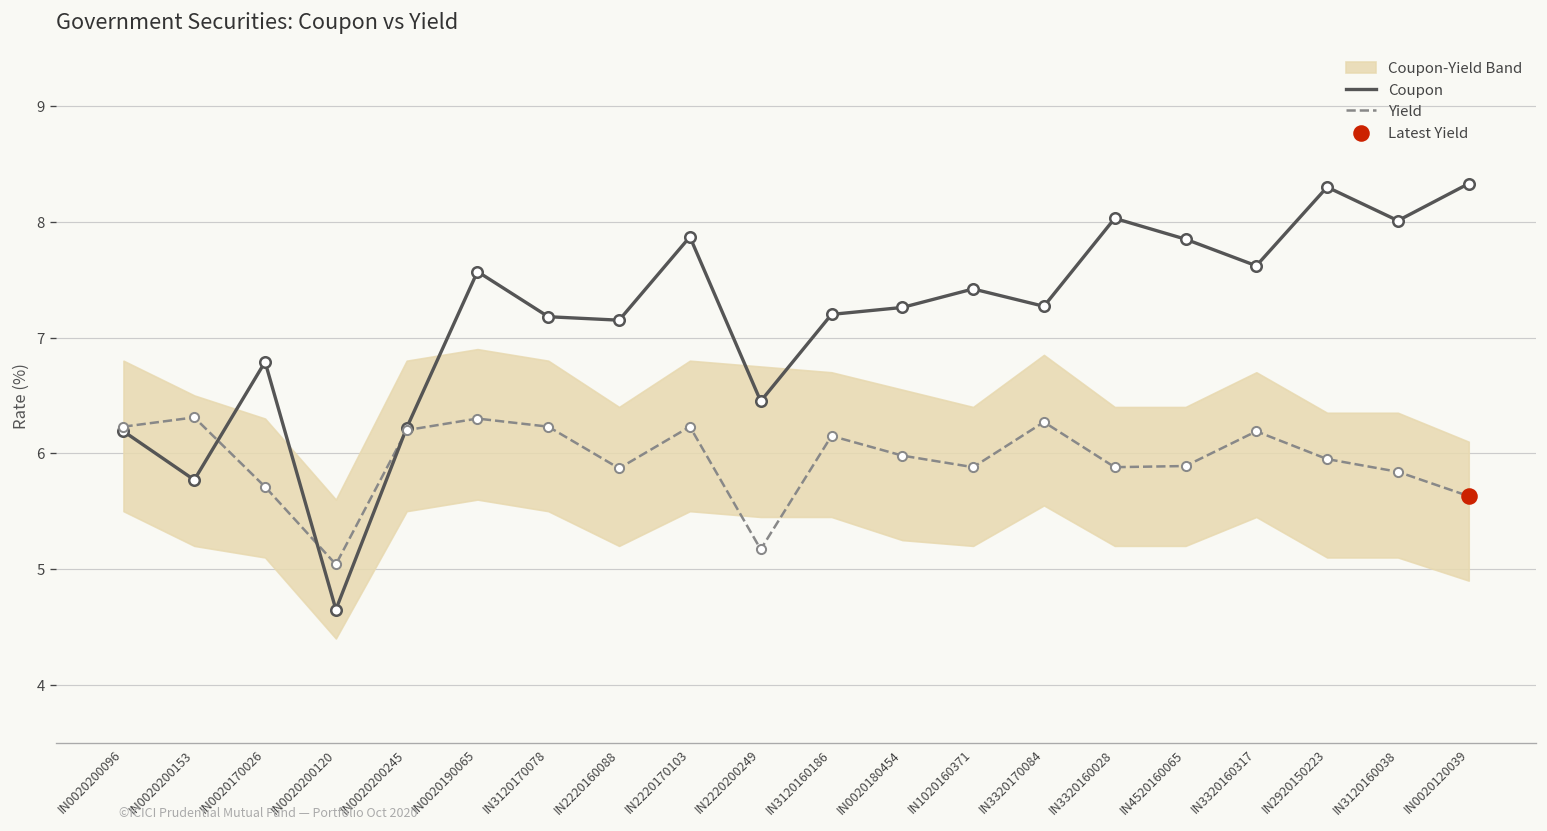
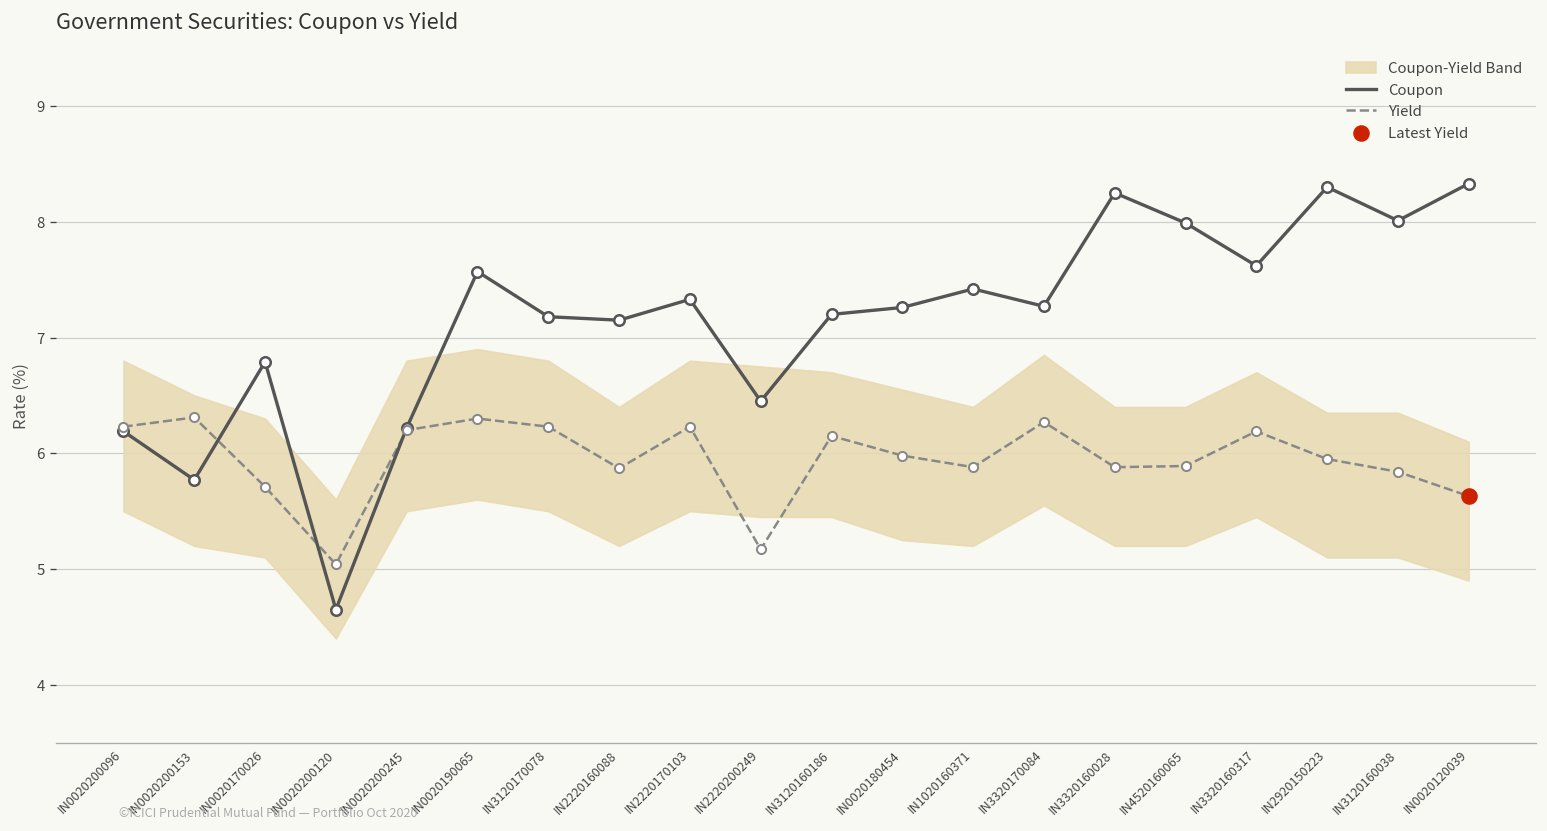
Coupon, IN2220170103: 7.9 -> 7.3
Coupon, IN3320160028: 8.0 -> 8.3
Coupon, IN4520160065: 7.9 -> 8.0
